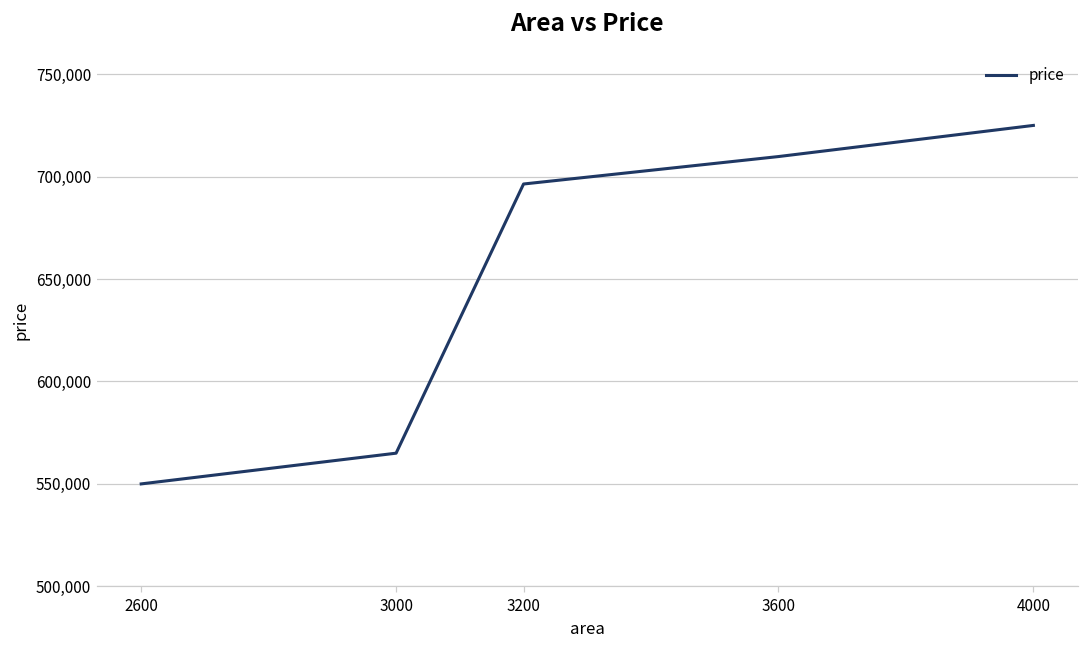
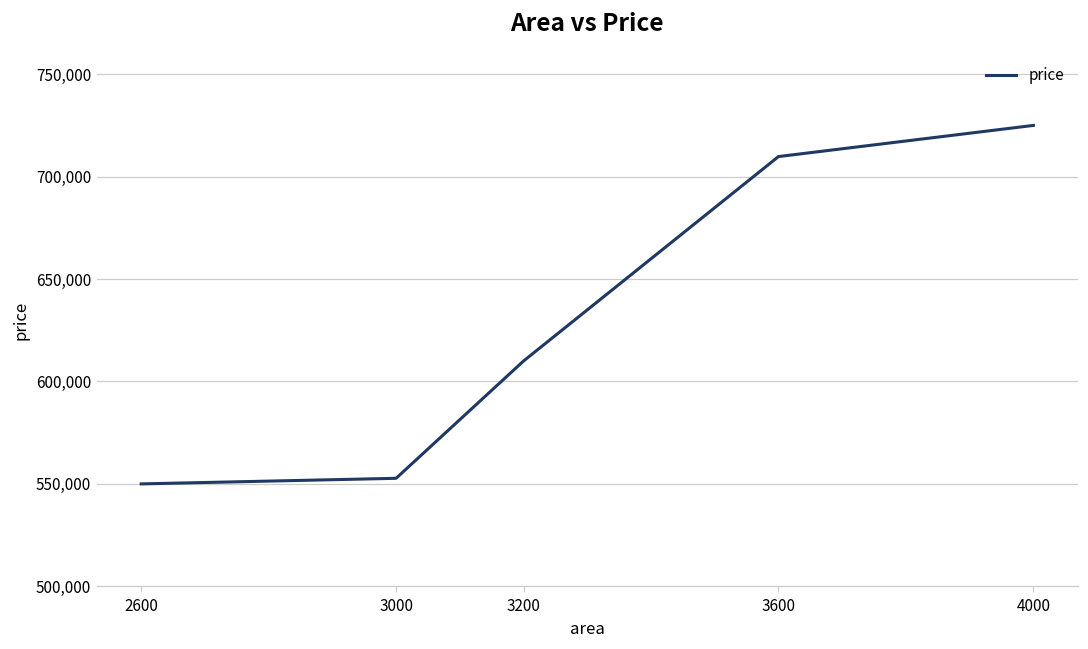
3000: 565,000 -> 553,000
3200: 696,000 -> 610,000
